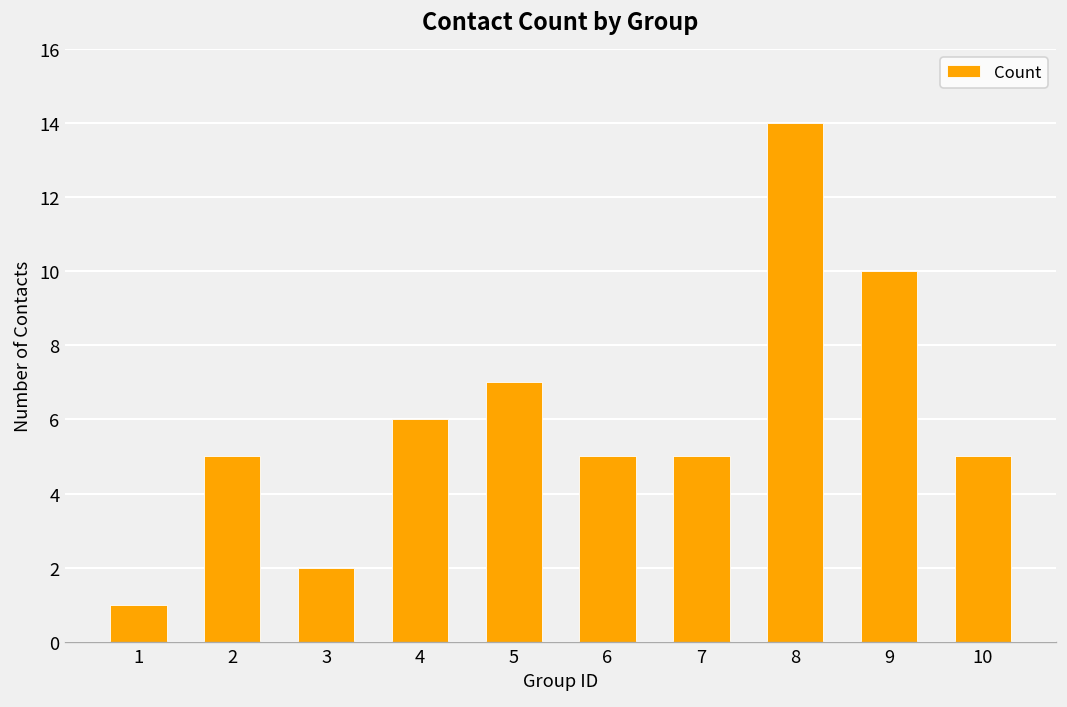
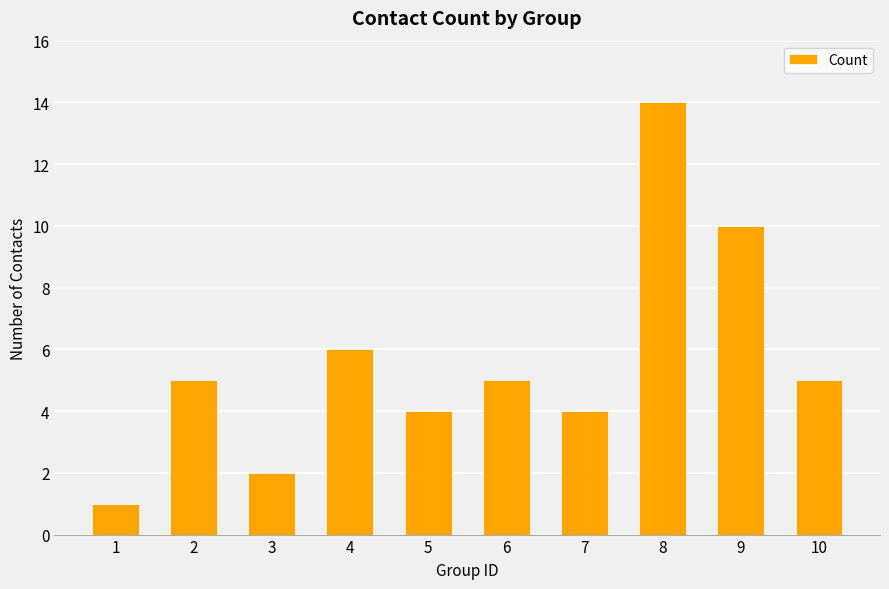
5: 7 -> 4
7: 5 -> 4
